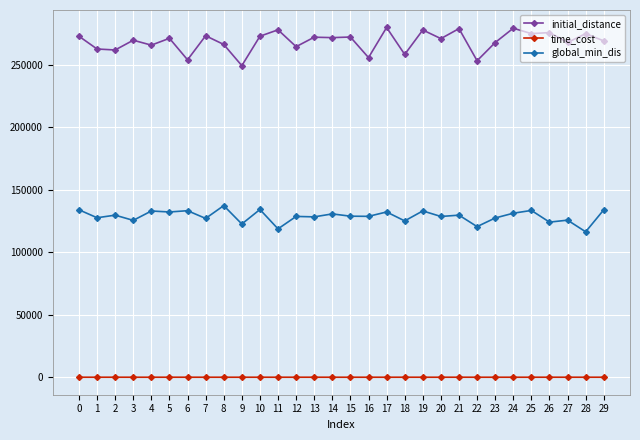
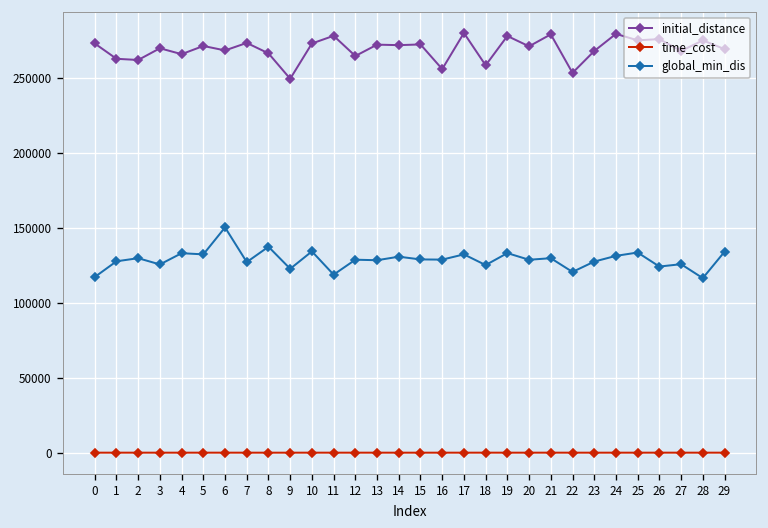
global_min_dis, 0: 134000 -> 117000
initial_distance, 6: 254000 -> 268000
global_min_dis, 6: 133000 -> 150000
